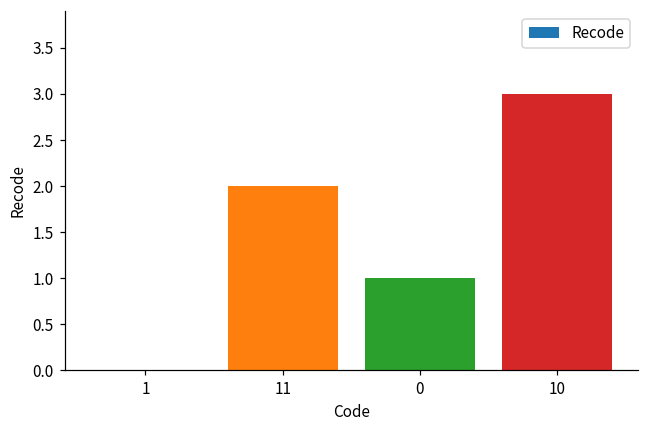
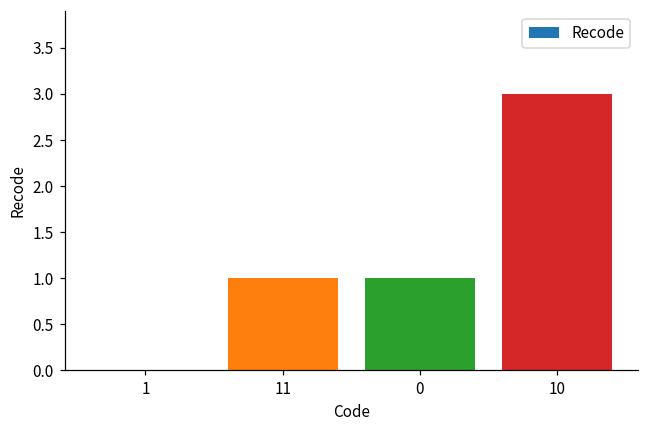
11: 2 -> 1
